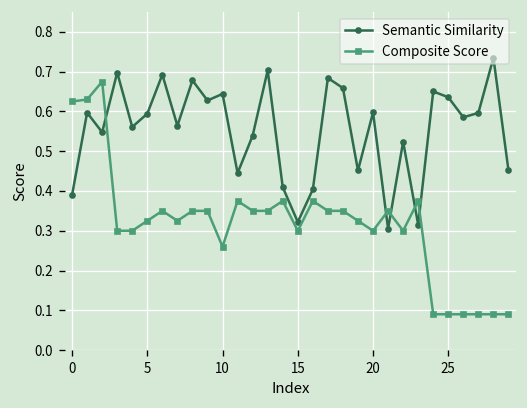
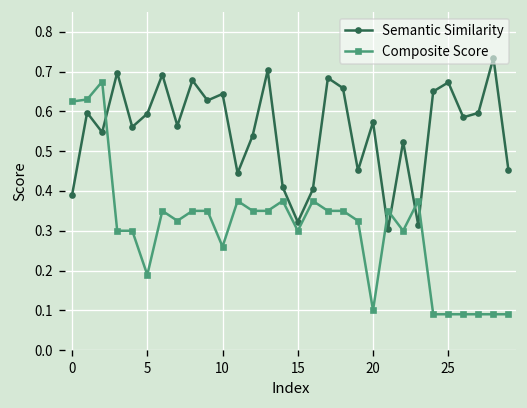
Composite Score, 5: 0.33 -> 0.19
Semantic Similarity, 20: 0.60 -> 0.57
Composite Score, 20: 0.3 -> 0.1
Semantic Similarity, 25: 0.64 -> 0.67
